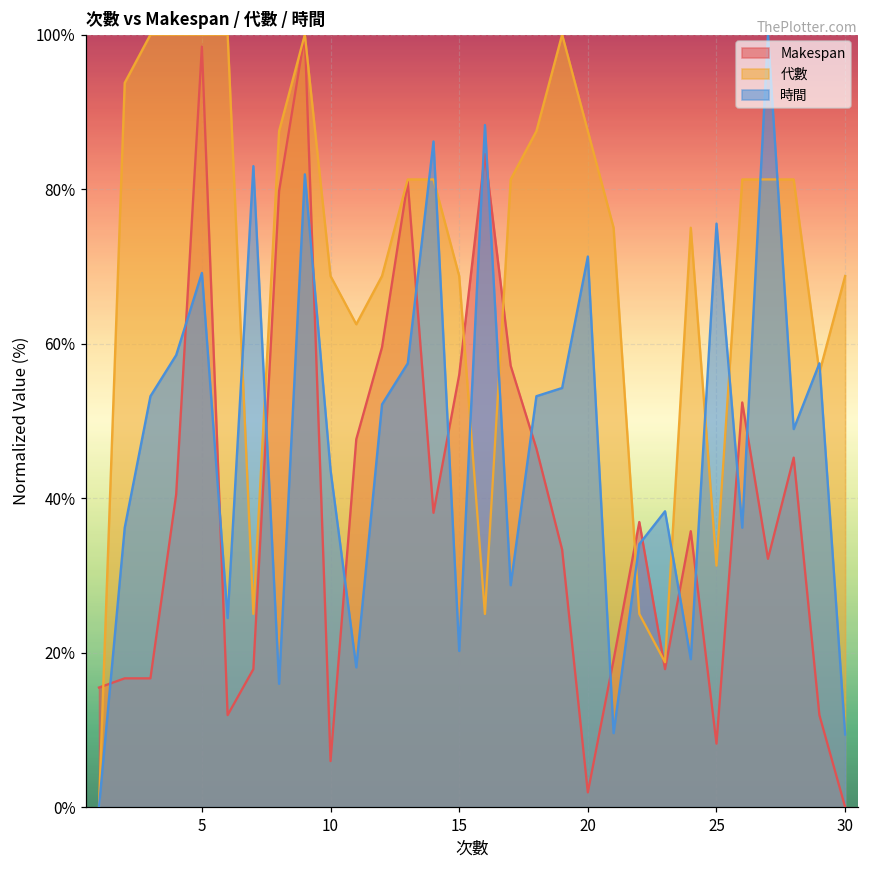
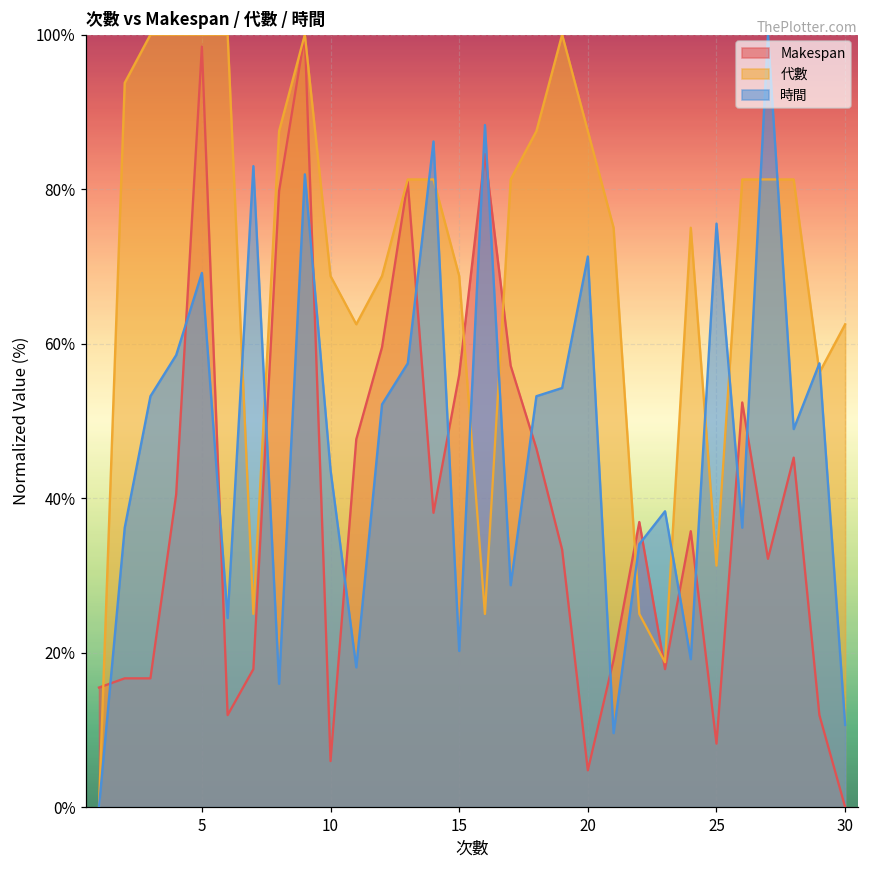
Makespan, 20: 2% -> 5%
代數, 30: 69% -> 63%
時間, 30: 9% -> 11%
